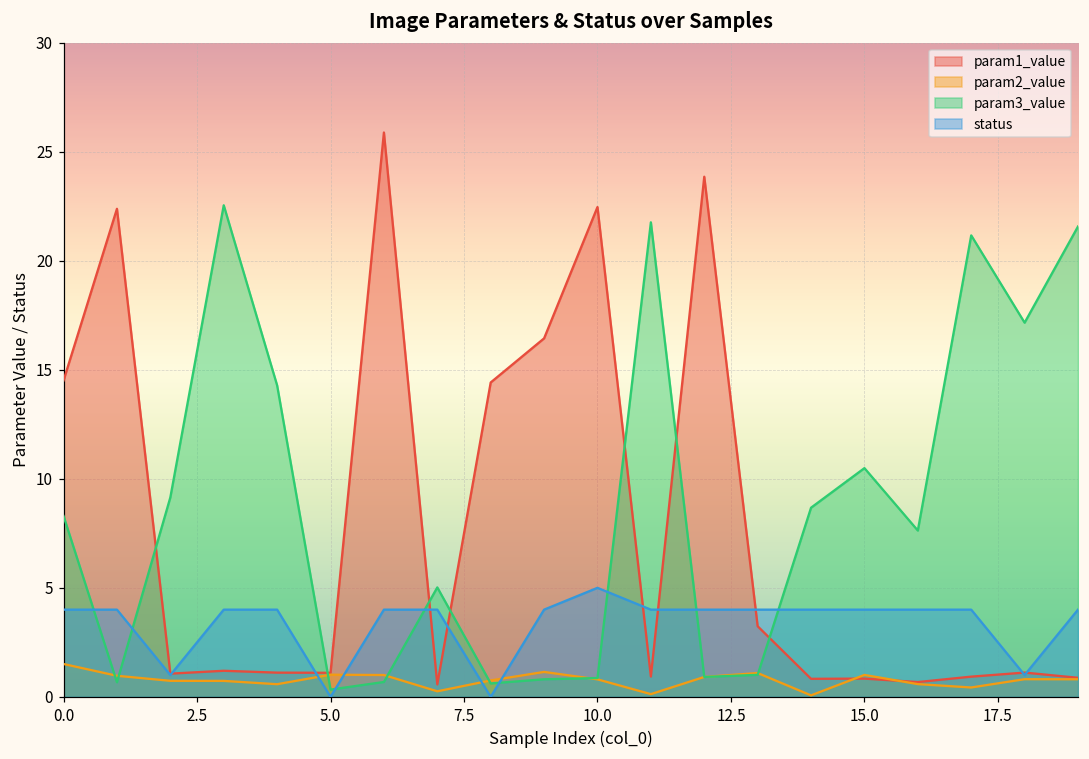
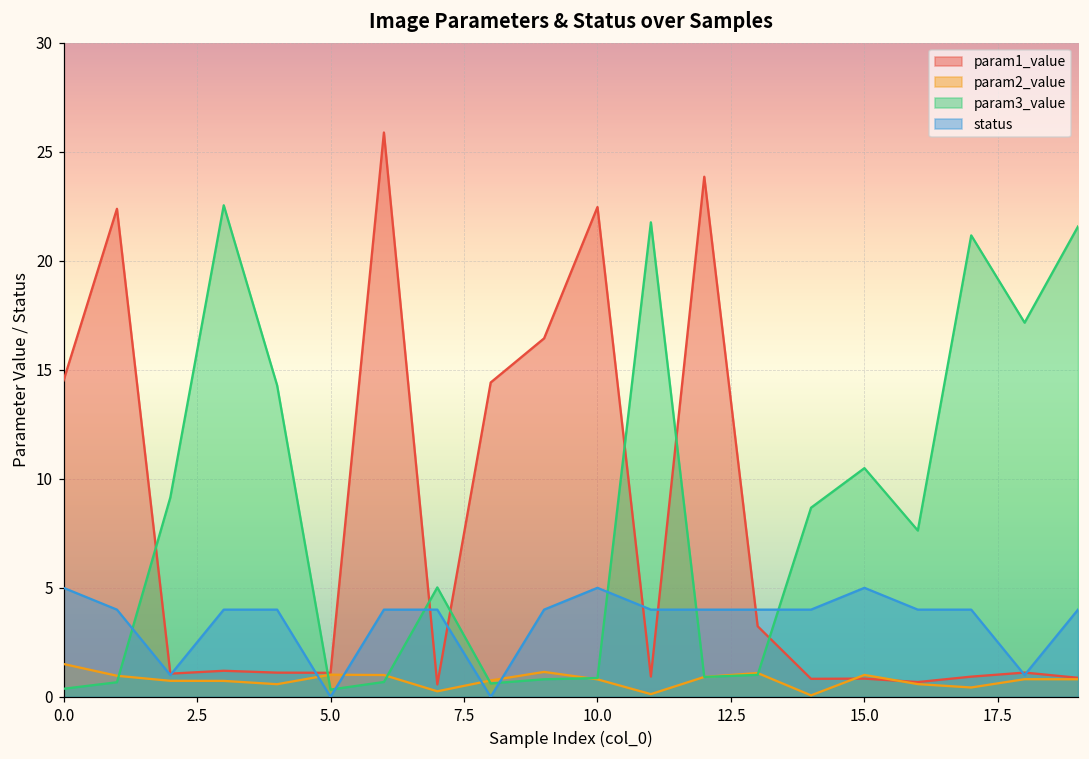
param3_value, 0.0: 8.3 -> 0.4
status, 0.0: 4 -> 5
status, 15.0: 4 -> 5
